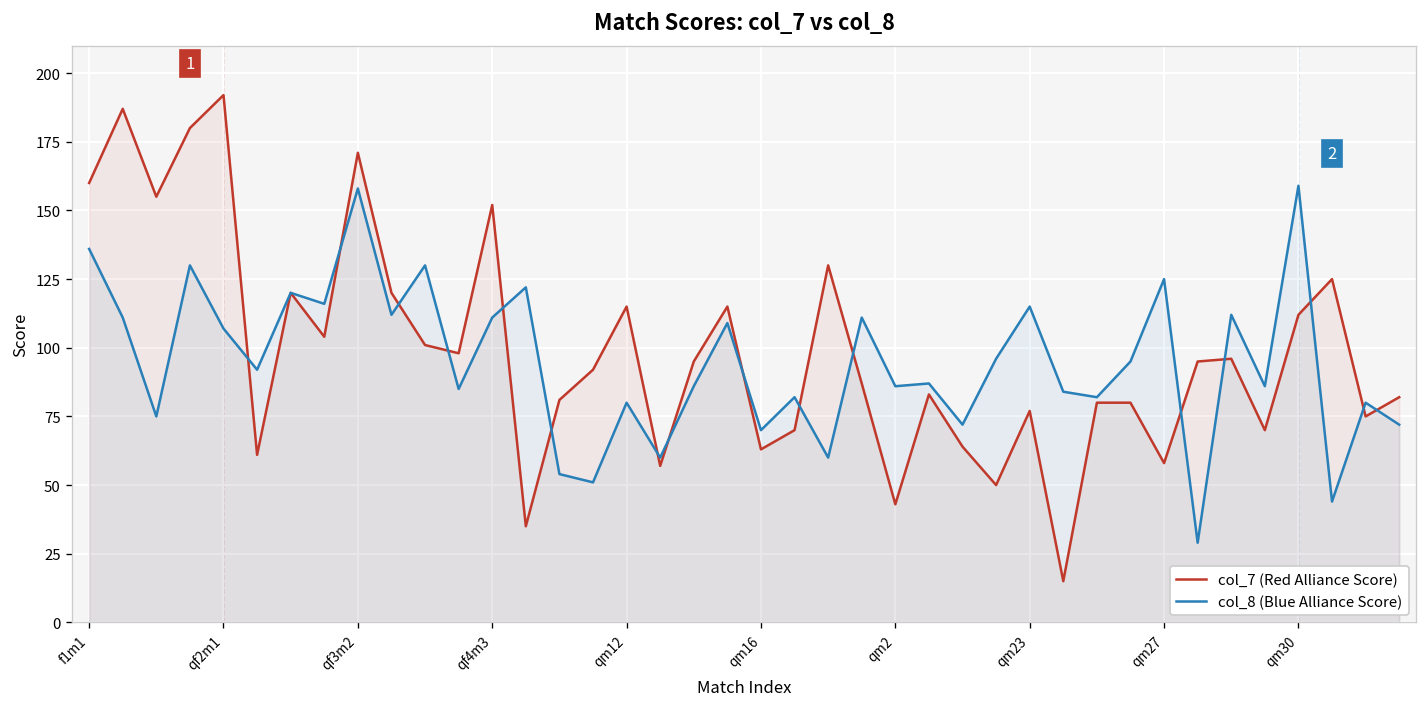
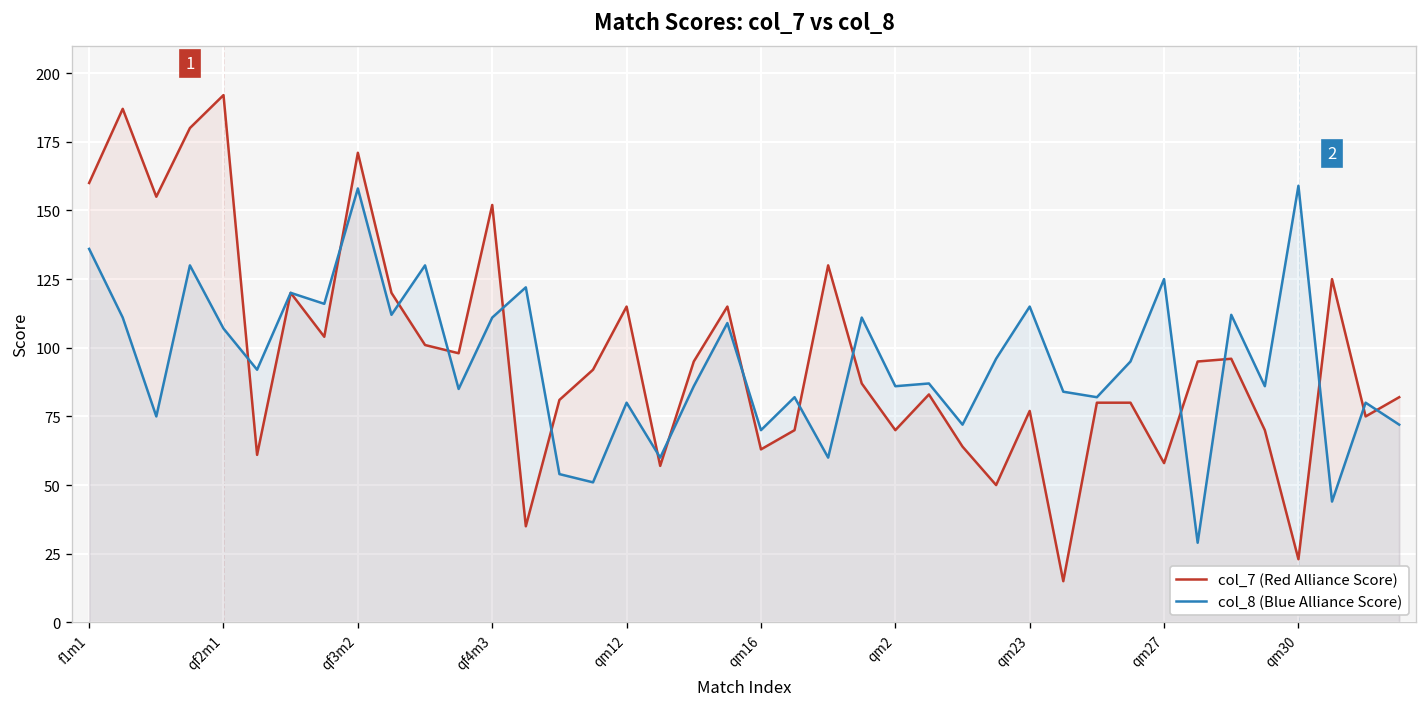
col_7 (Red Alliance Score), qm2: 43 -> 70
col_7 (Red Alliance Score), qm30: 112 -> 23
